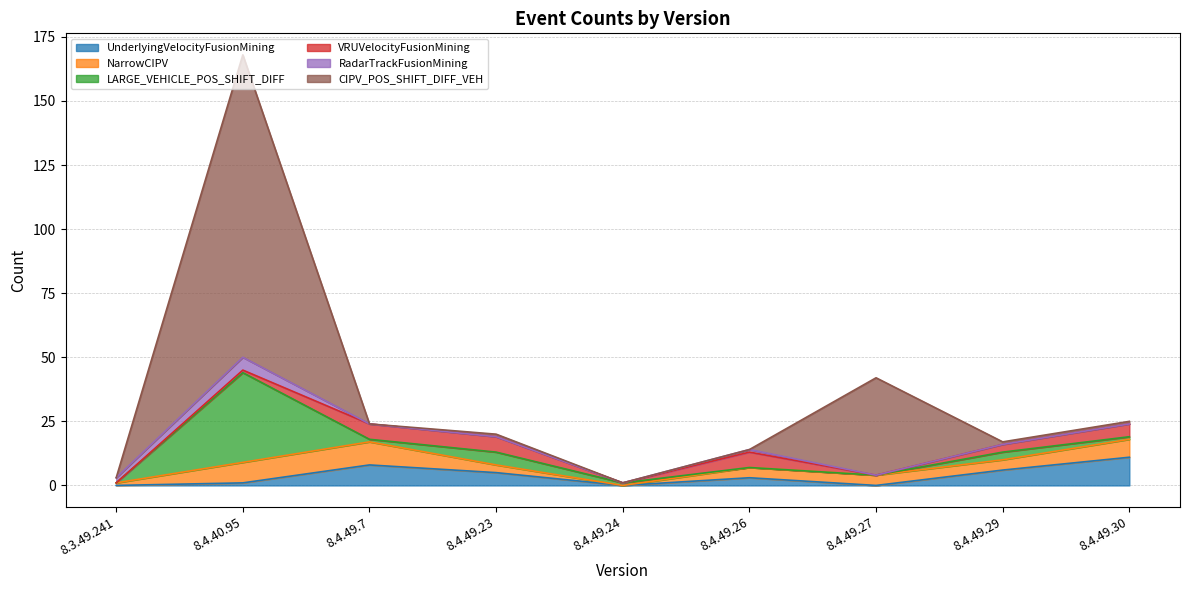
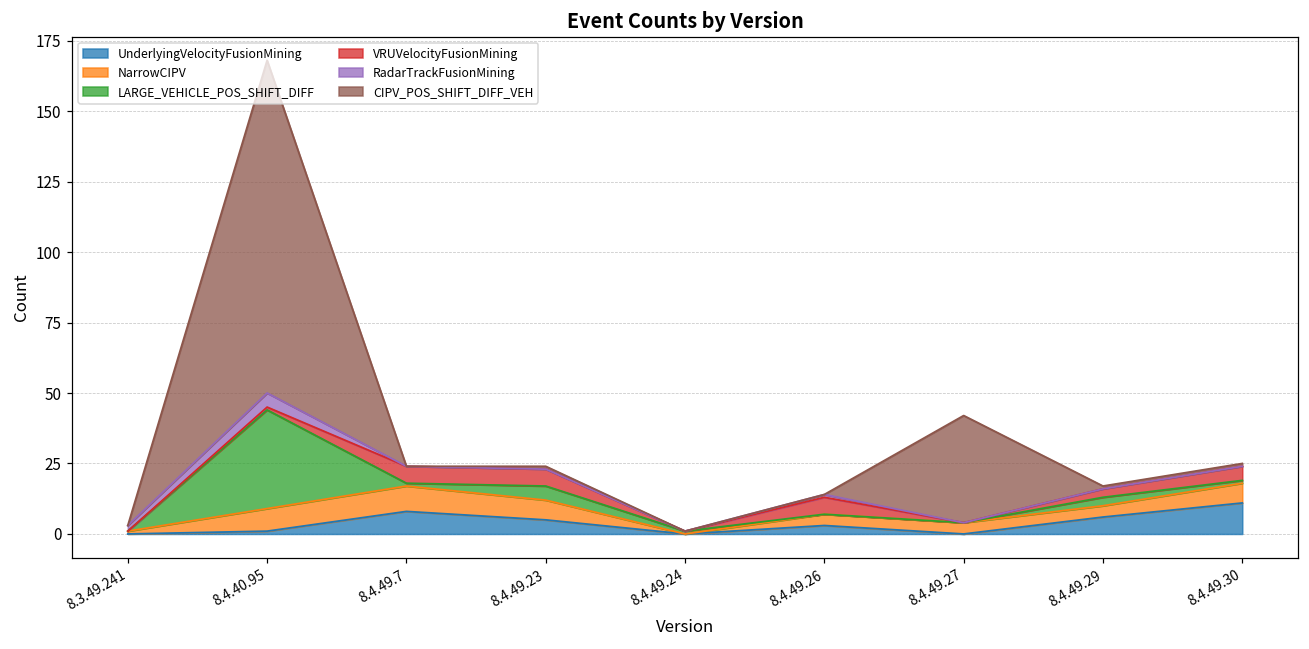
NarrowCIPV, 8.4.49.23: 3 -> 7
